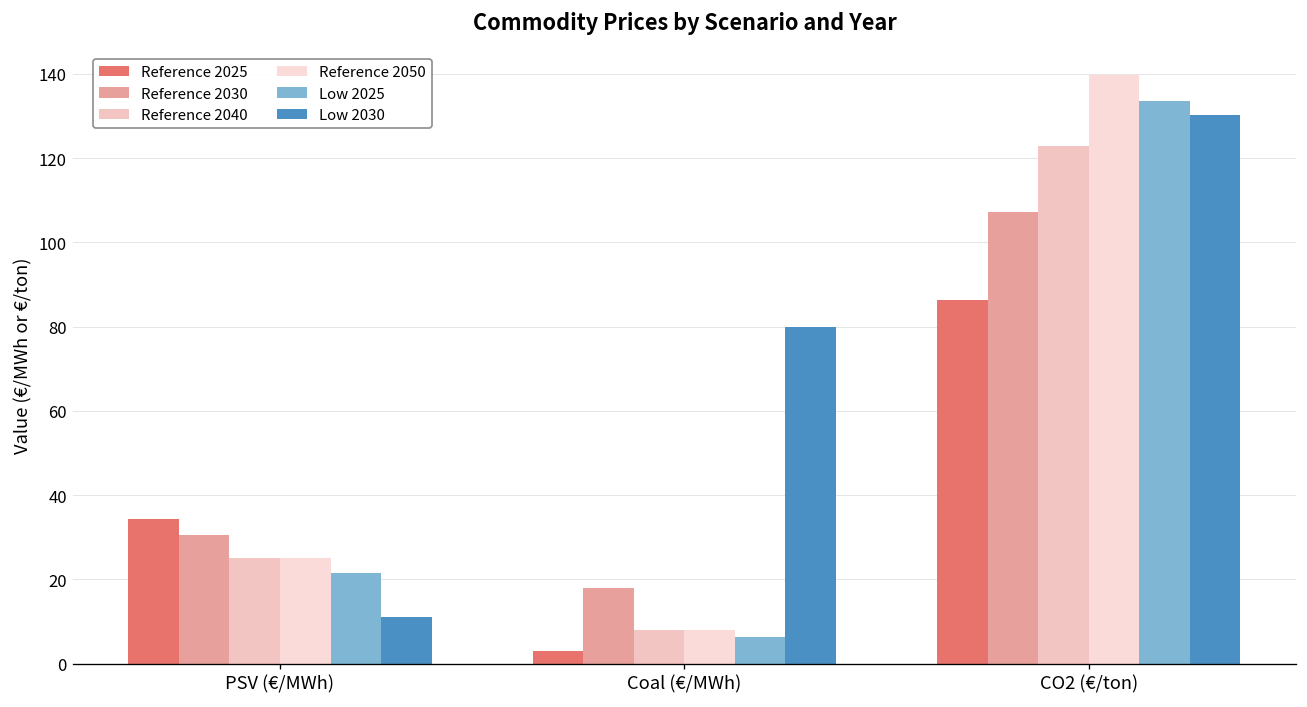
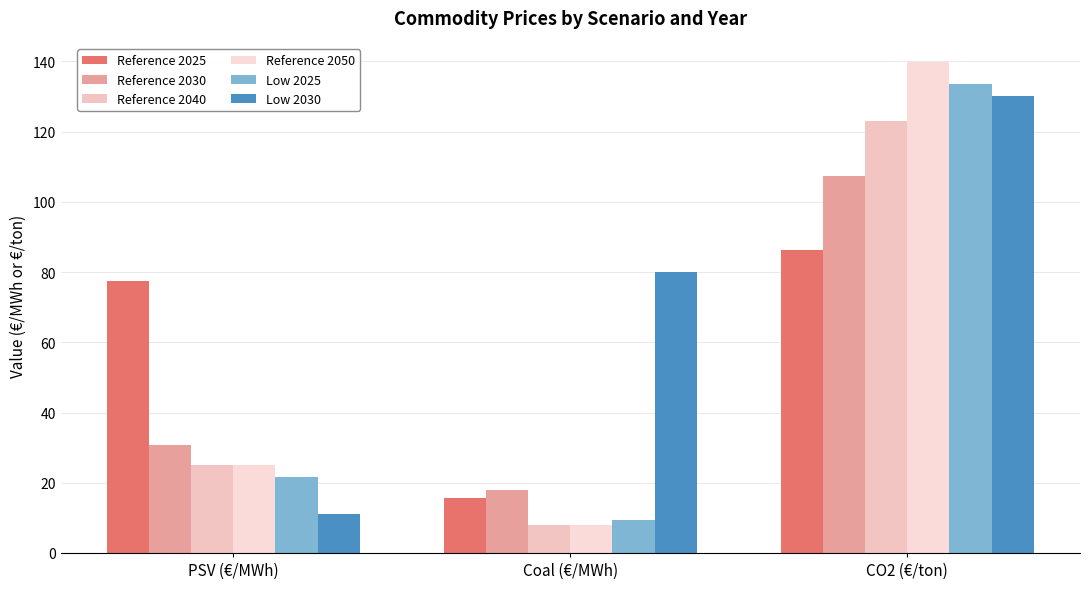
Reference 2025, PSV (€/MWh): 34 -> 77
Reference 2025, Coal (€/MWh): 3 -> 16
Low 2025, Coal (€/MWh): 6 -> 9
